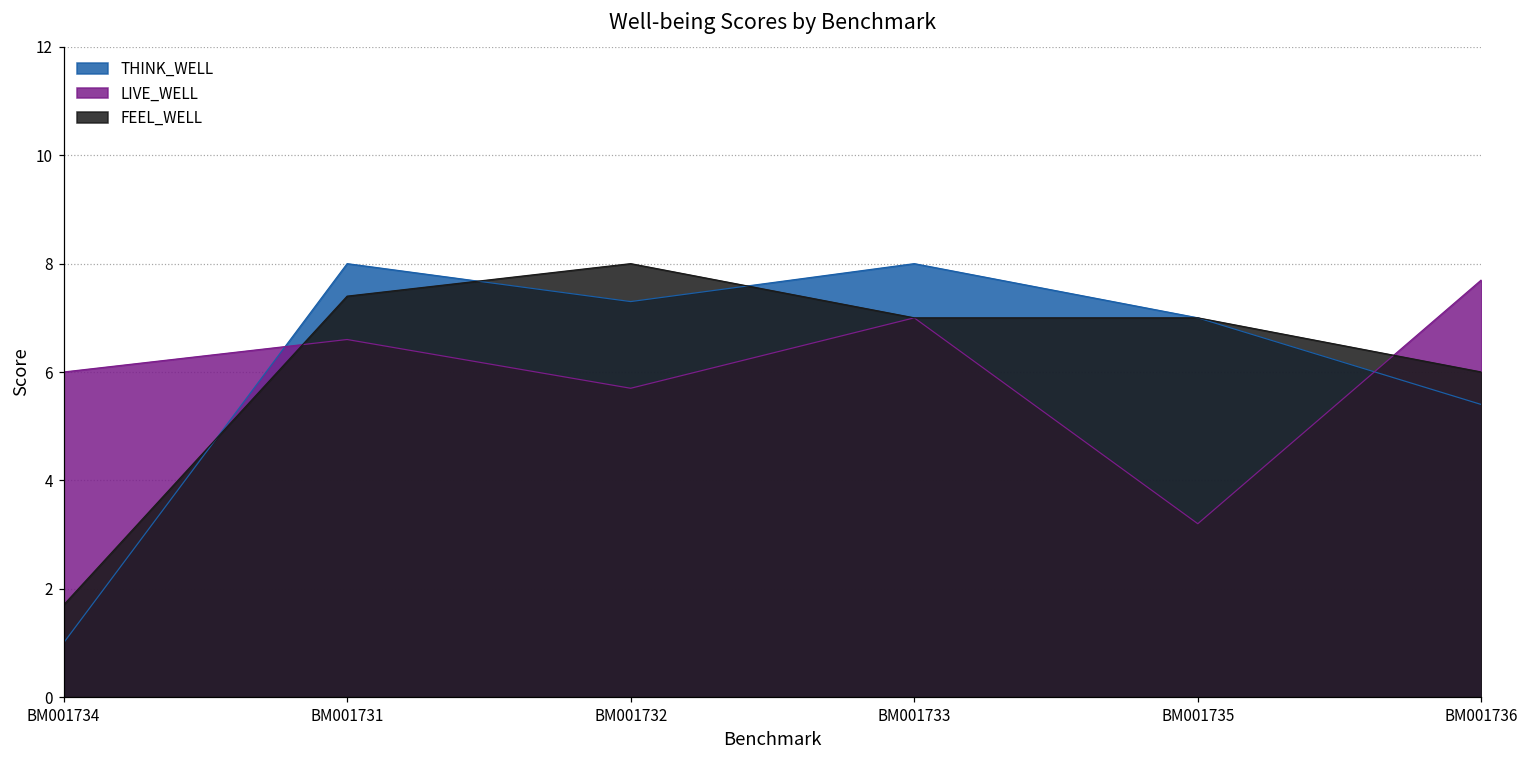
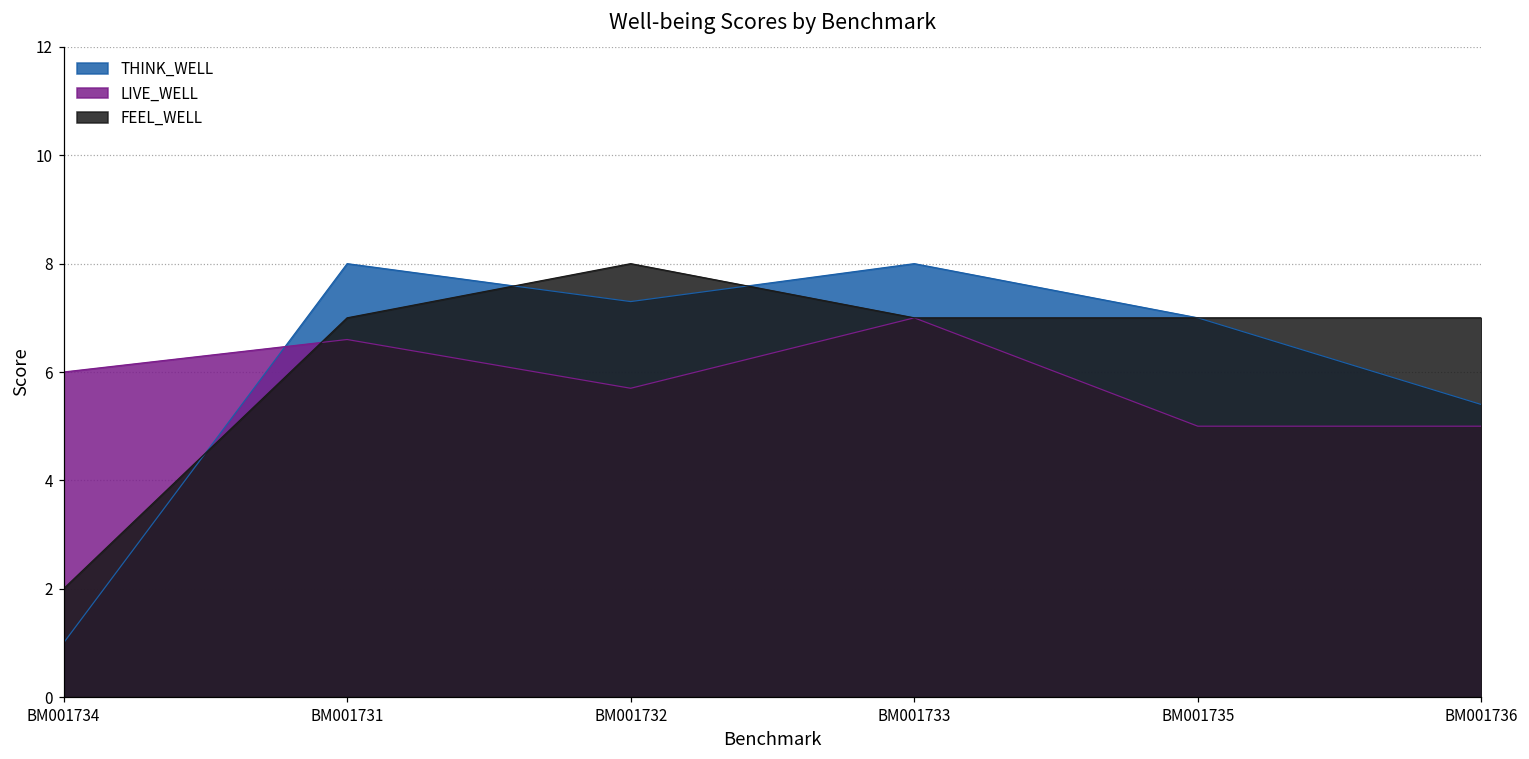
FEEL_WELL, BM001734: 1.7 -> 2.0
FEEL_WELL, BM001731: 7.4 -> 7.0
LIVE_WELL, BM001735: 3.2 -> 5.0
LIVE_WELL, BM001736: 7.7 -> 5.0
FEEL_WELL, BM001736: 6 -> 7
